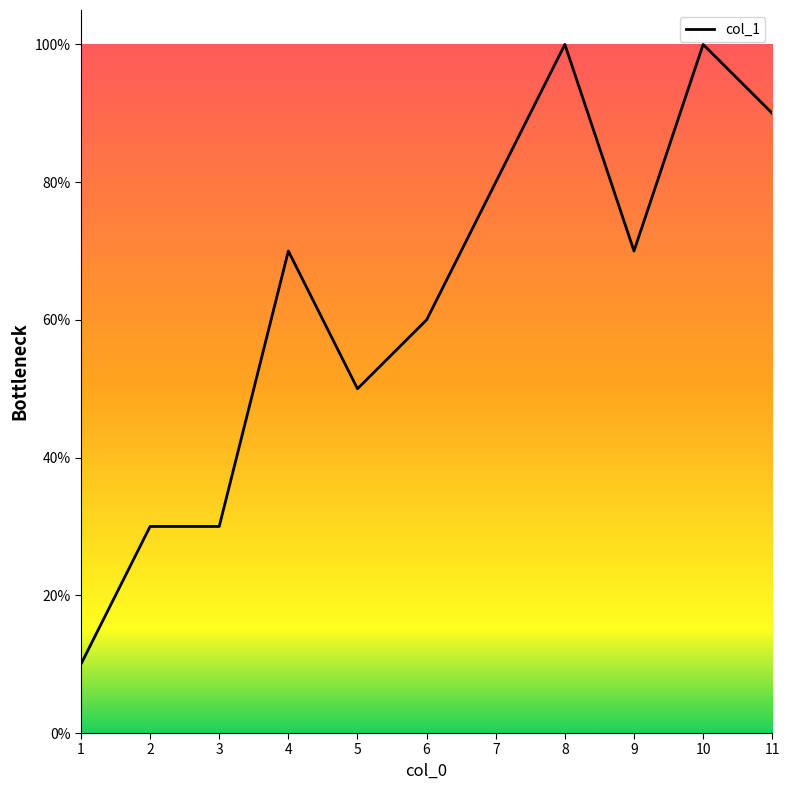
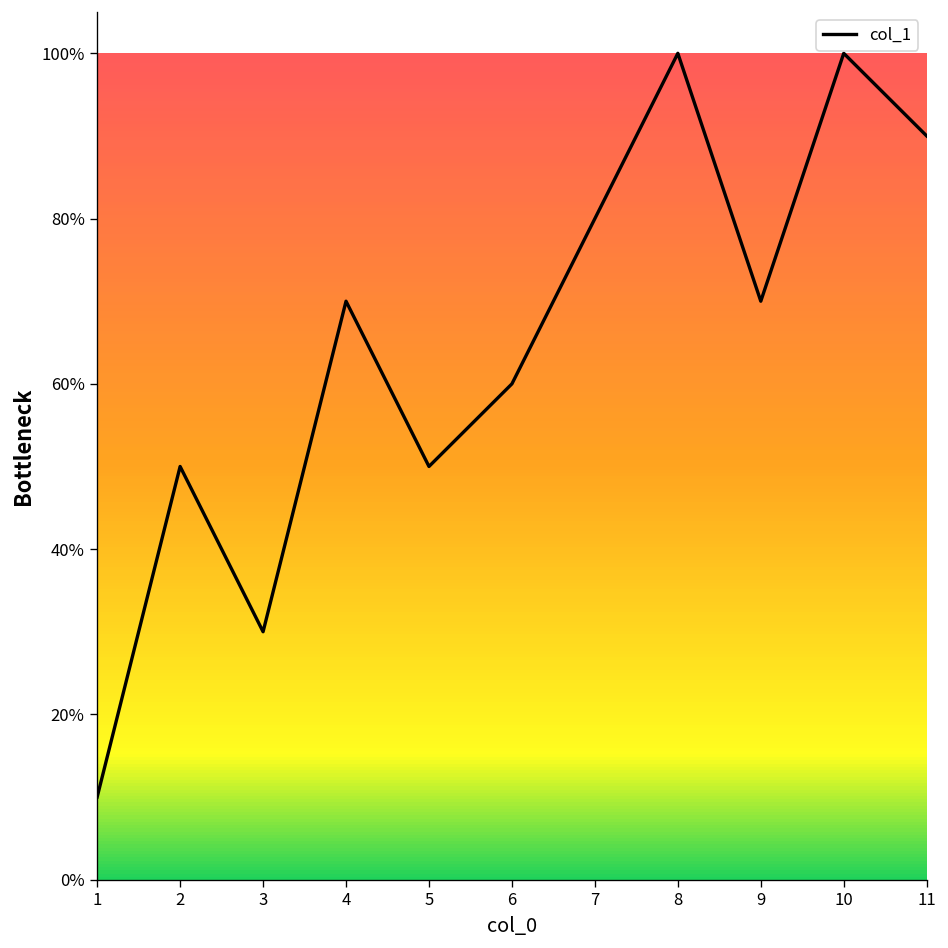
2: 30% -> 50%
